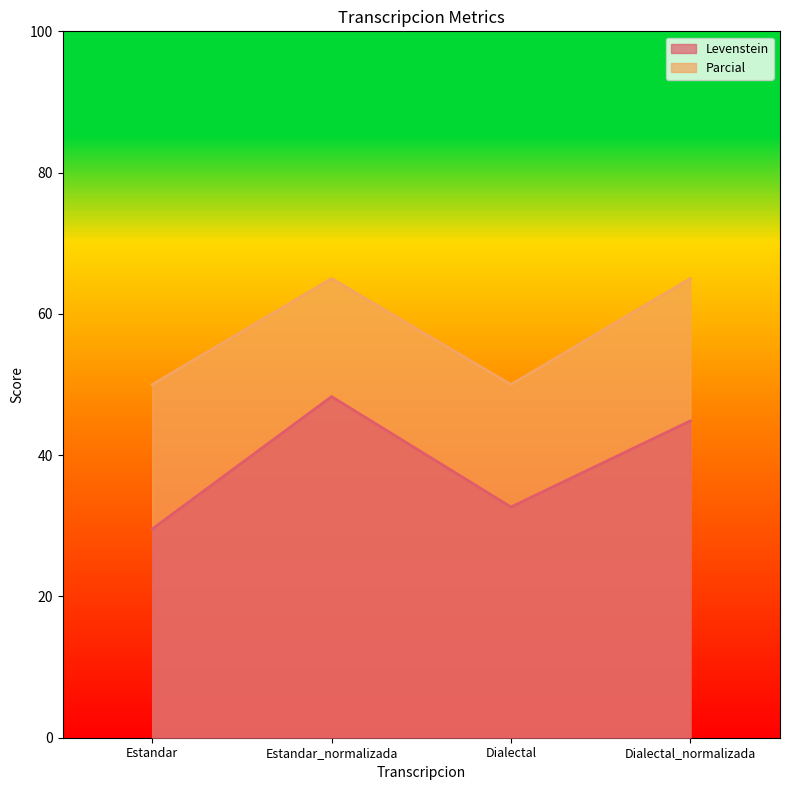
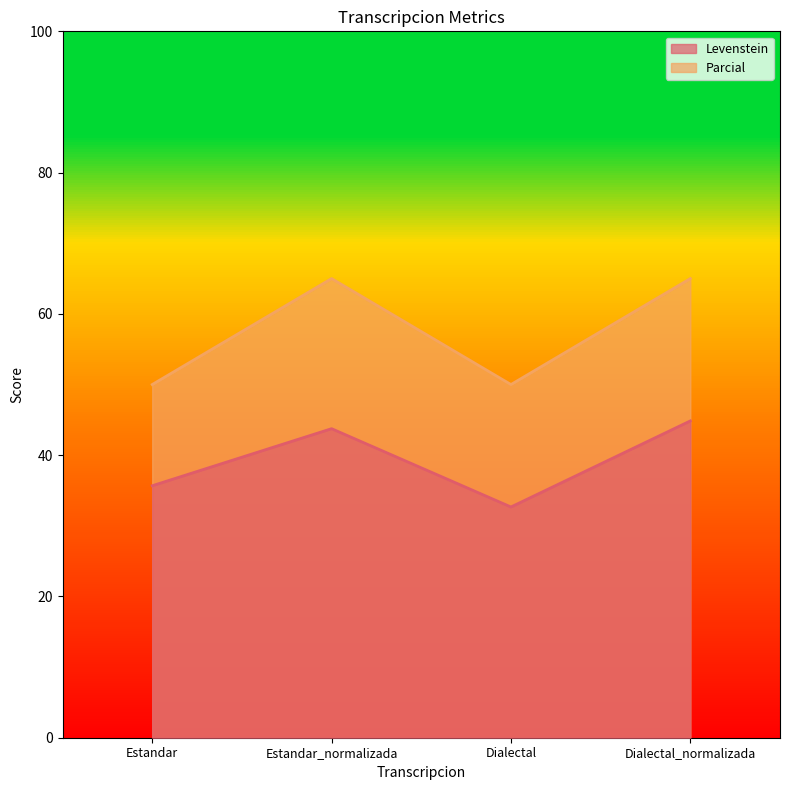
Levenstein, Estandar: 30 -> 36
Levenstein, Estandar_normalizada: 48 -> 44
